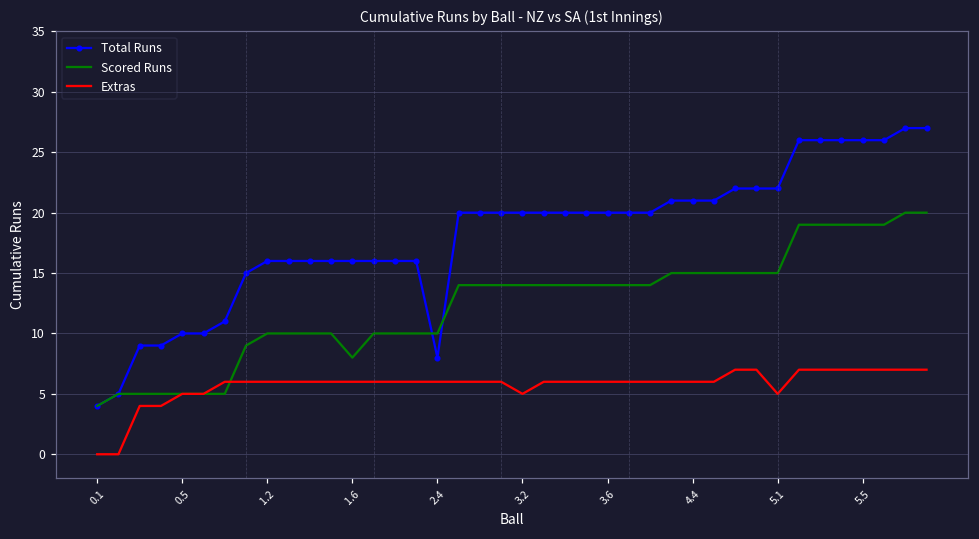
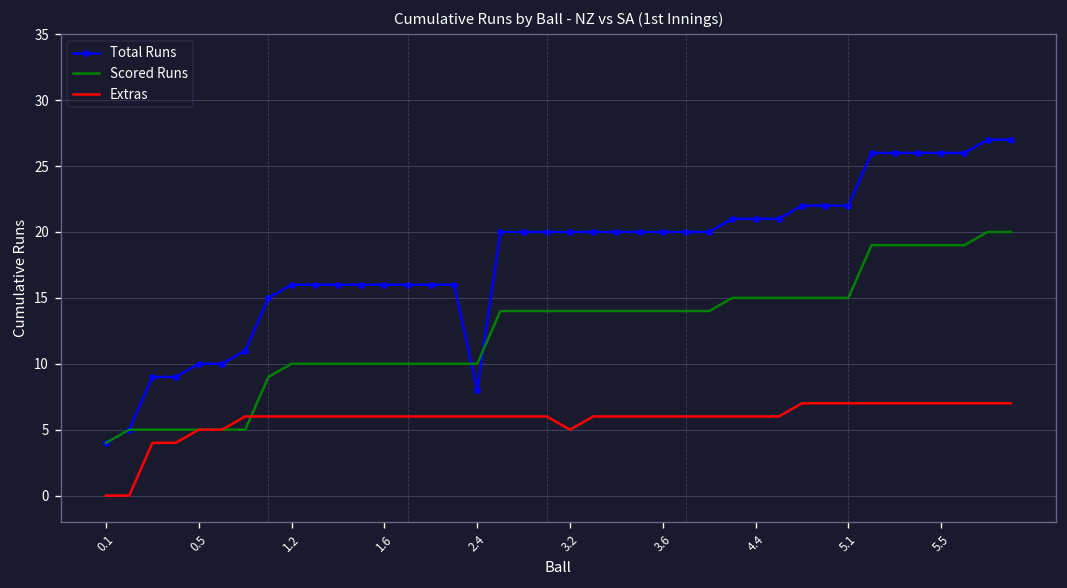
Scored Runs, 1.6: 8 -> 10
Extras, 5.1: 5 -> 7
